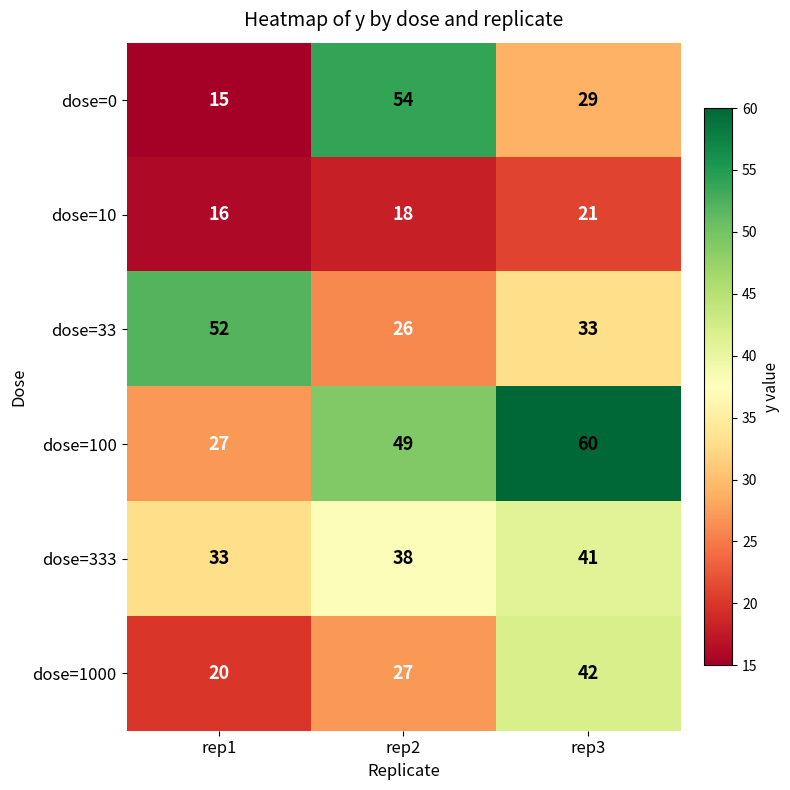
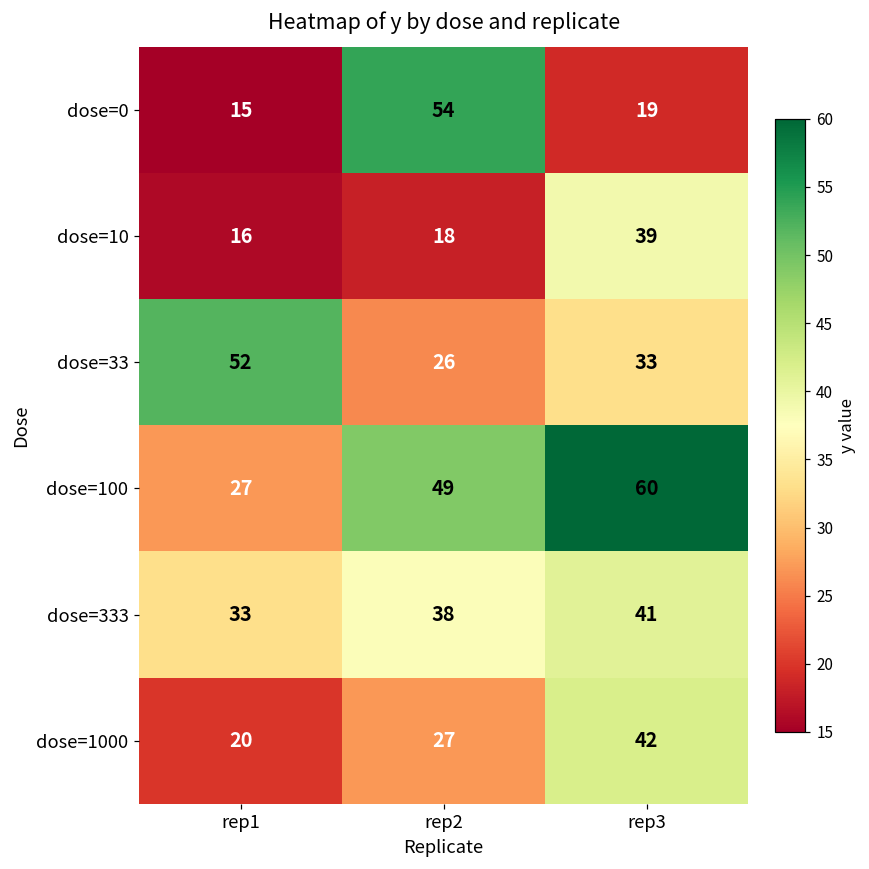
dose=0, rep3: 29 -> 19
dose=10, rep3: 21 -> 39
